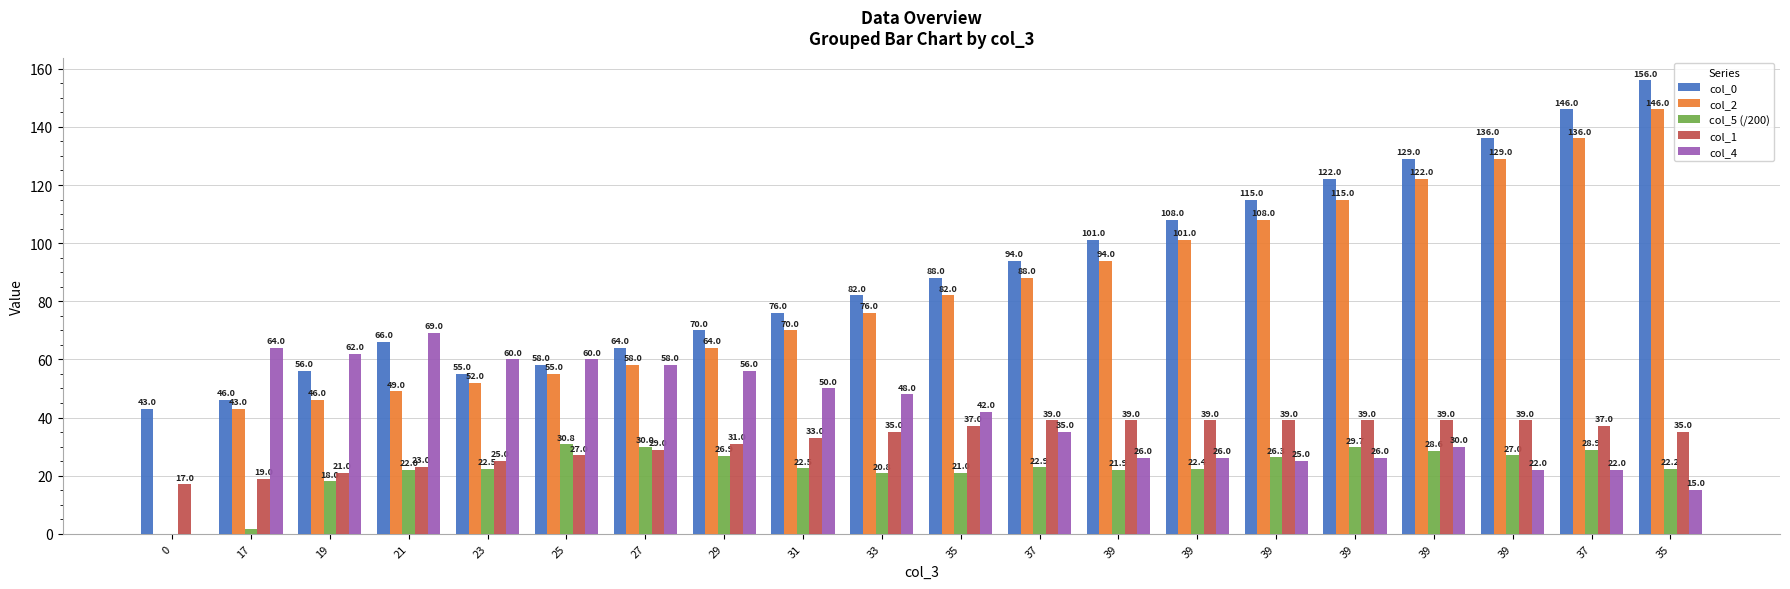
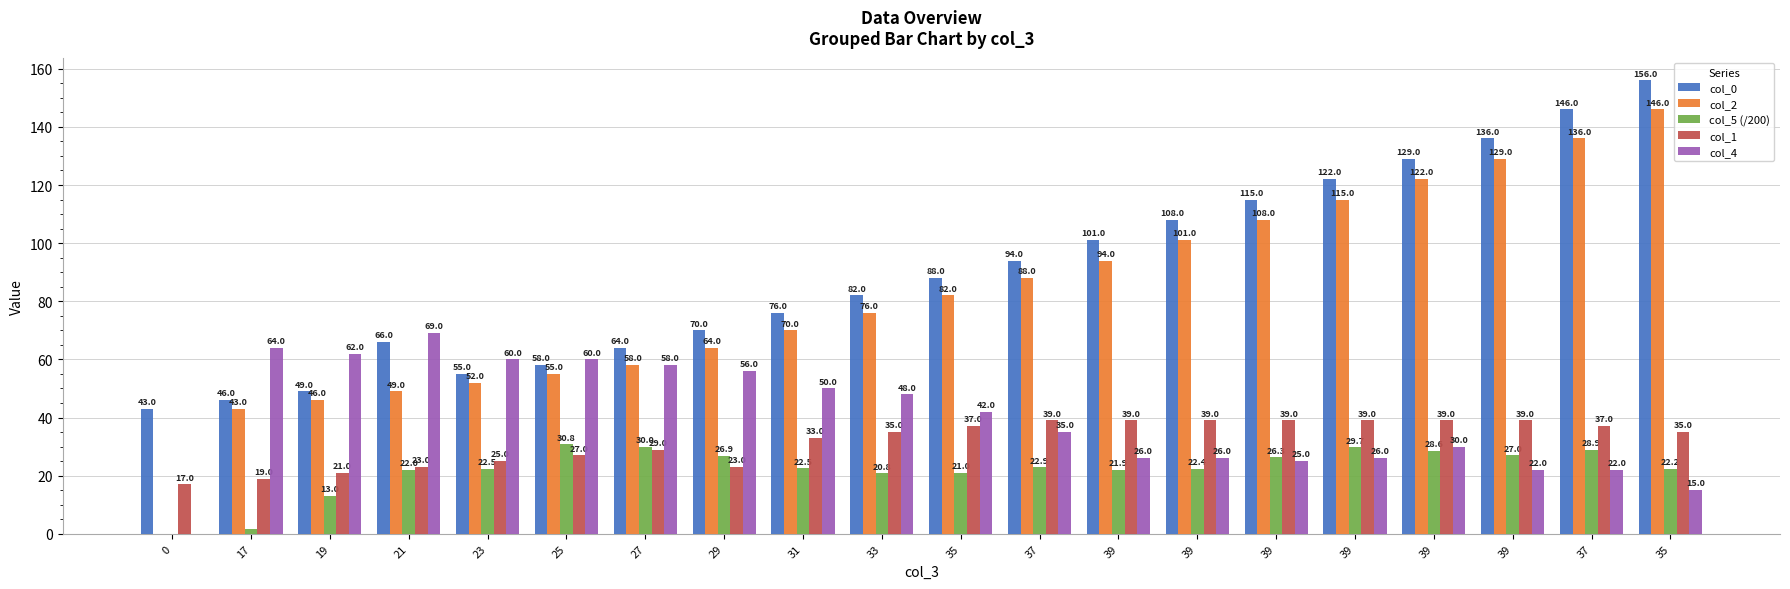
col_0, 19: 56.0 -> 49.0
col_5 (/200), 19: 18.0 -> 13.0
col_1, 29: 31.0 -> 23.0
